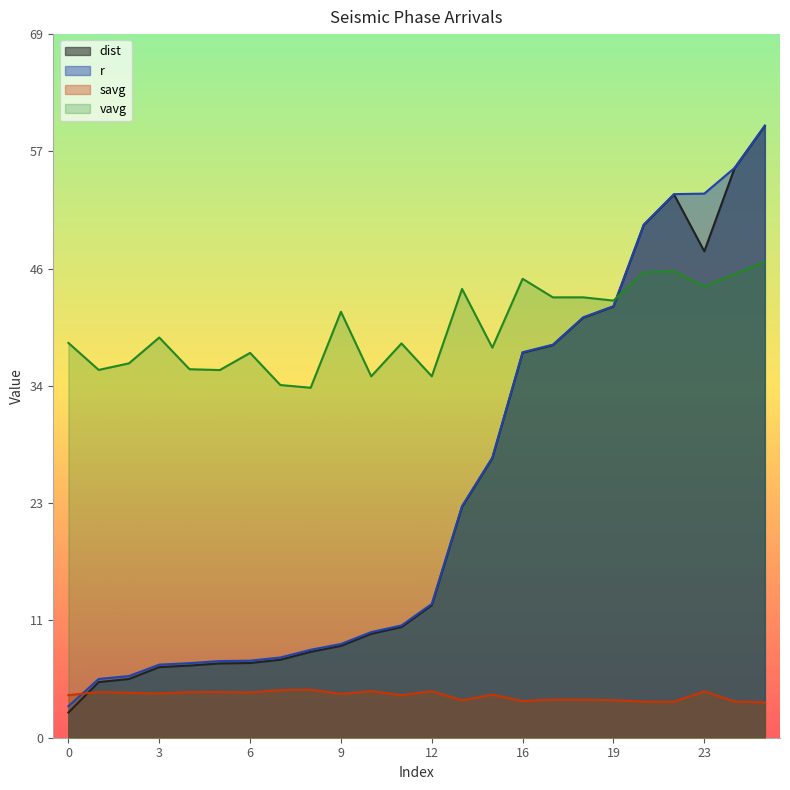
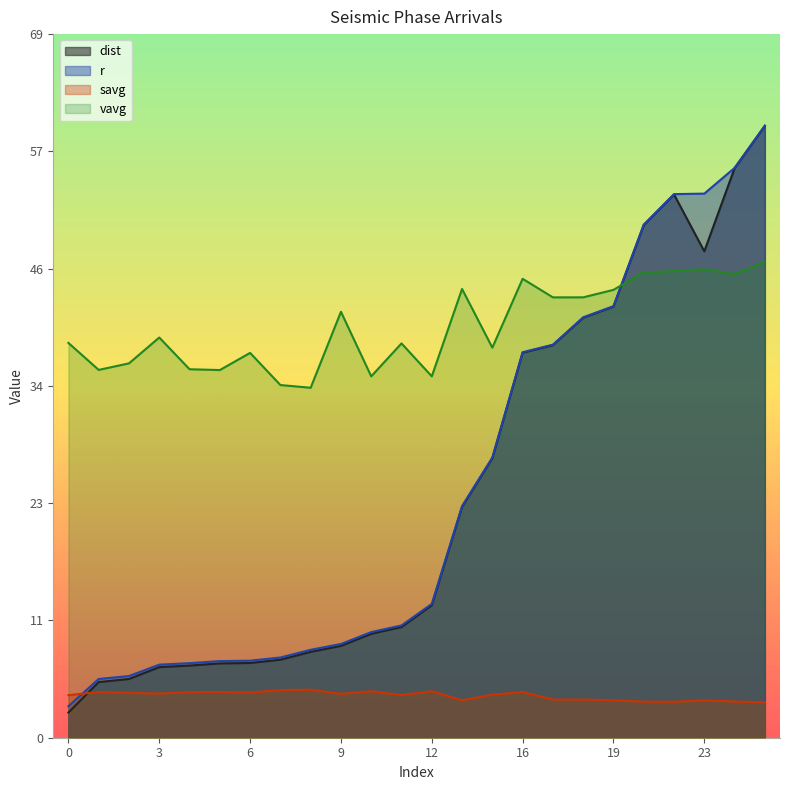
savg, 16: 3.6 -> 4.5
vavg, 19: 42.7 -> 43.7
savg, 23: 4.5 -> 3.6
vavg, 23: 44.0 -> 45.7
